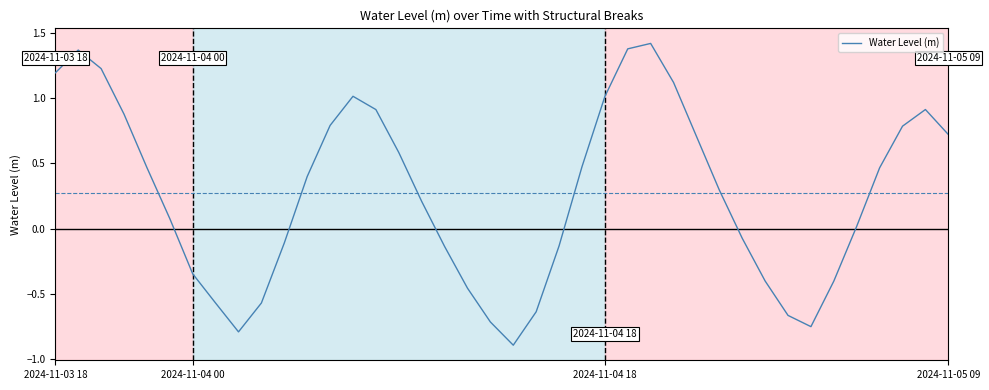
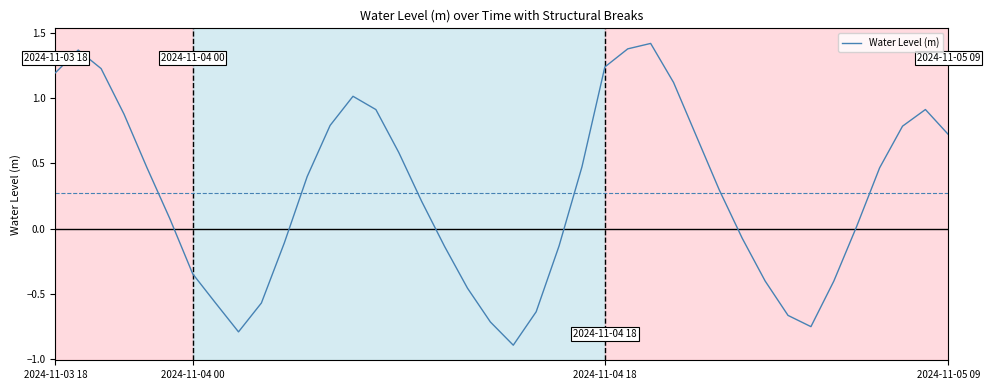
2024-11-04 18: 1.01 -> 1.24
